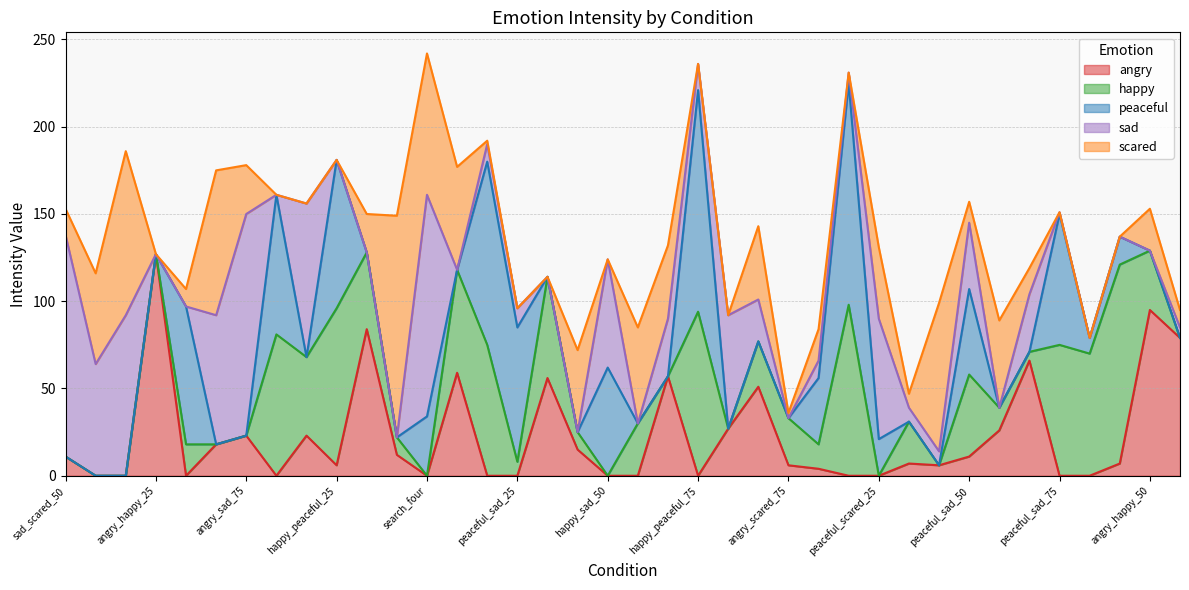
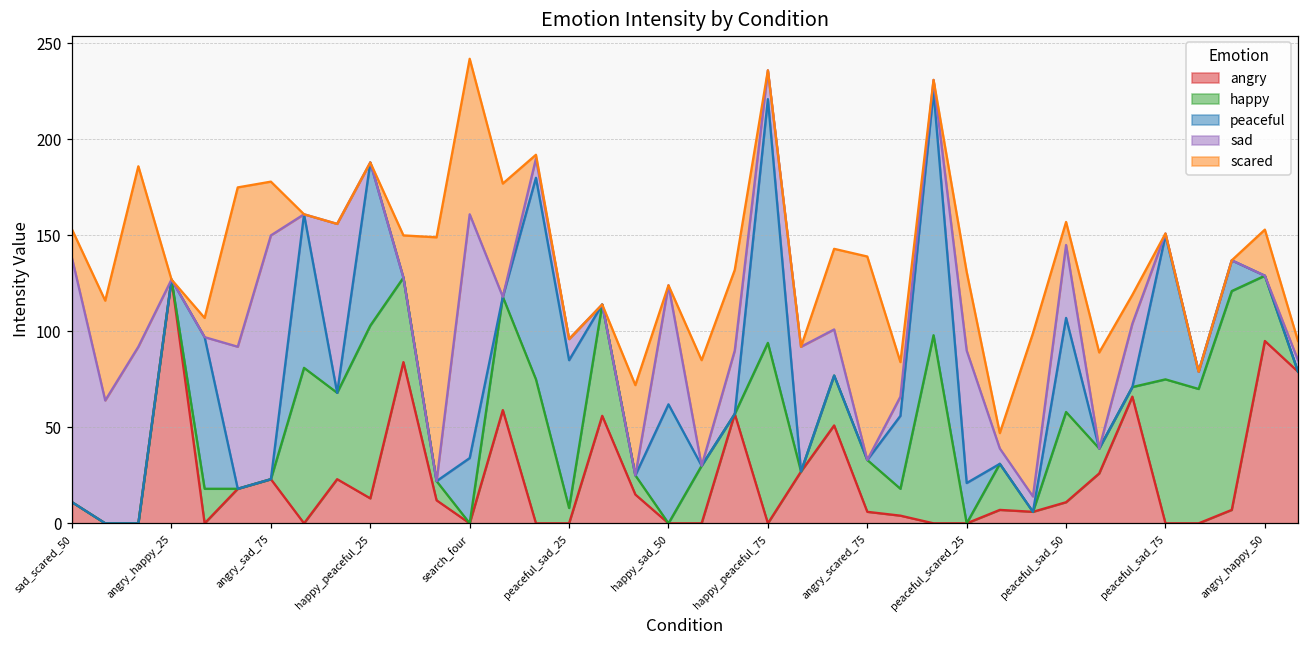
angry, happy_peaceful_25: 6 -> 13
scared, angry_scared_75: 3 -> 106
